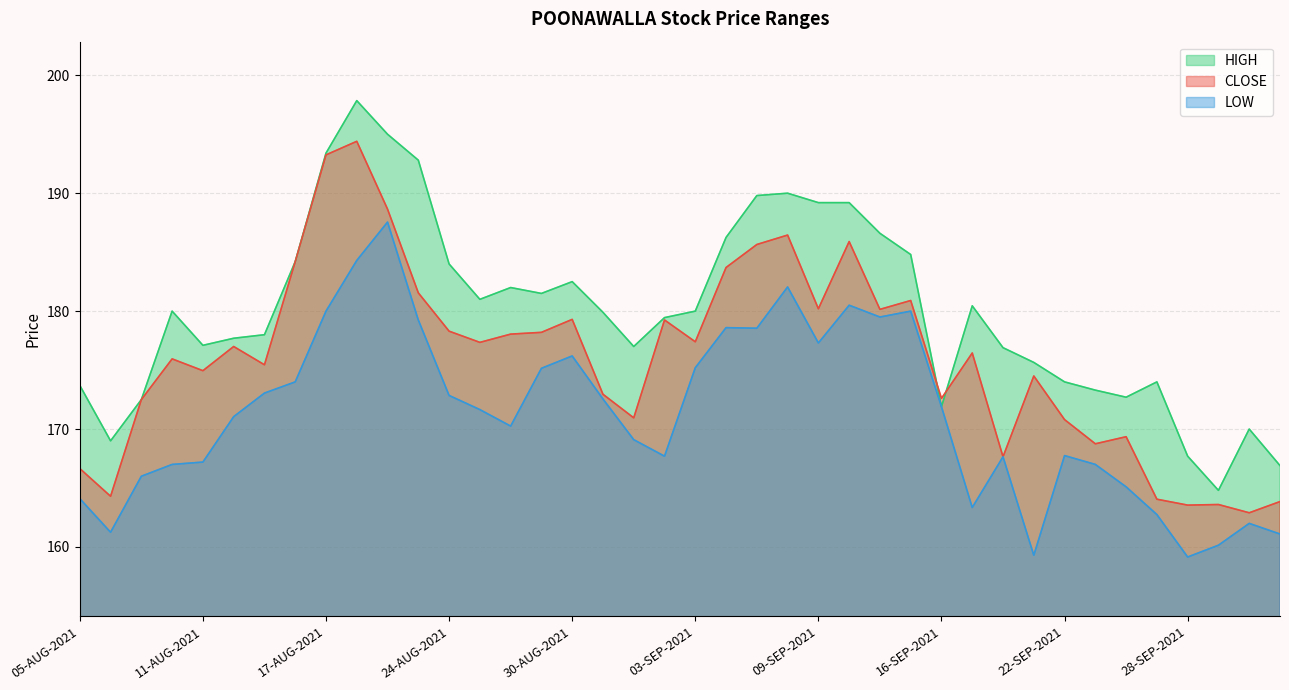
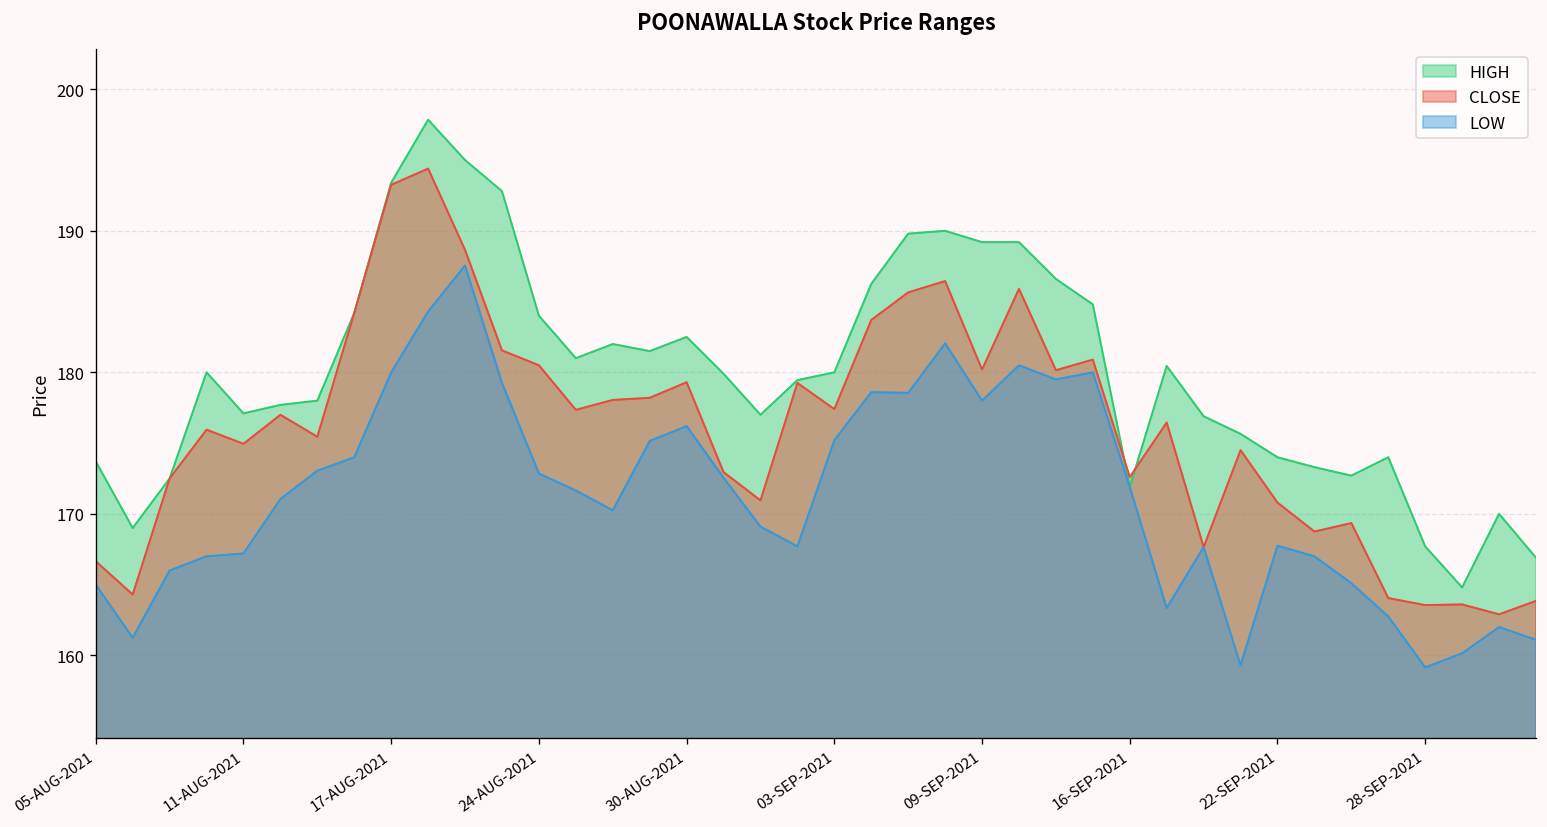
LOW, 05-AUG-2021: 164.1 -> 165.0
CLOSE, 24-AUG-2021: 178.3 -> 180.5
LOW, 09-SEP-2021: 177.3 -> 178.0
